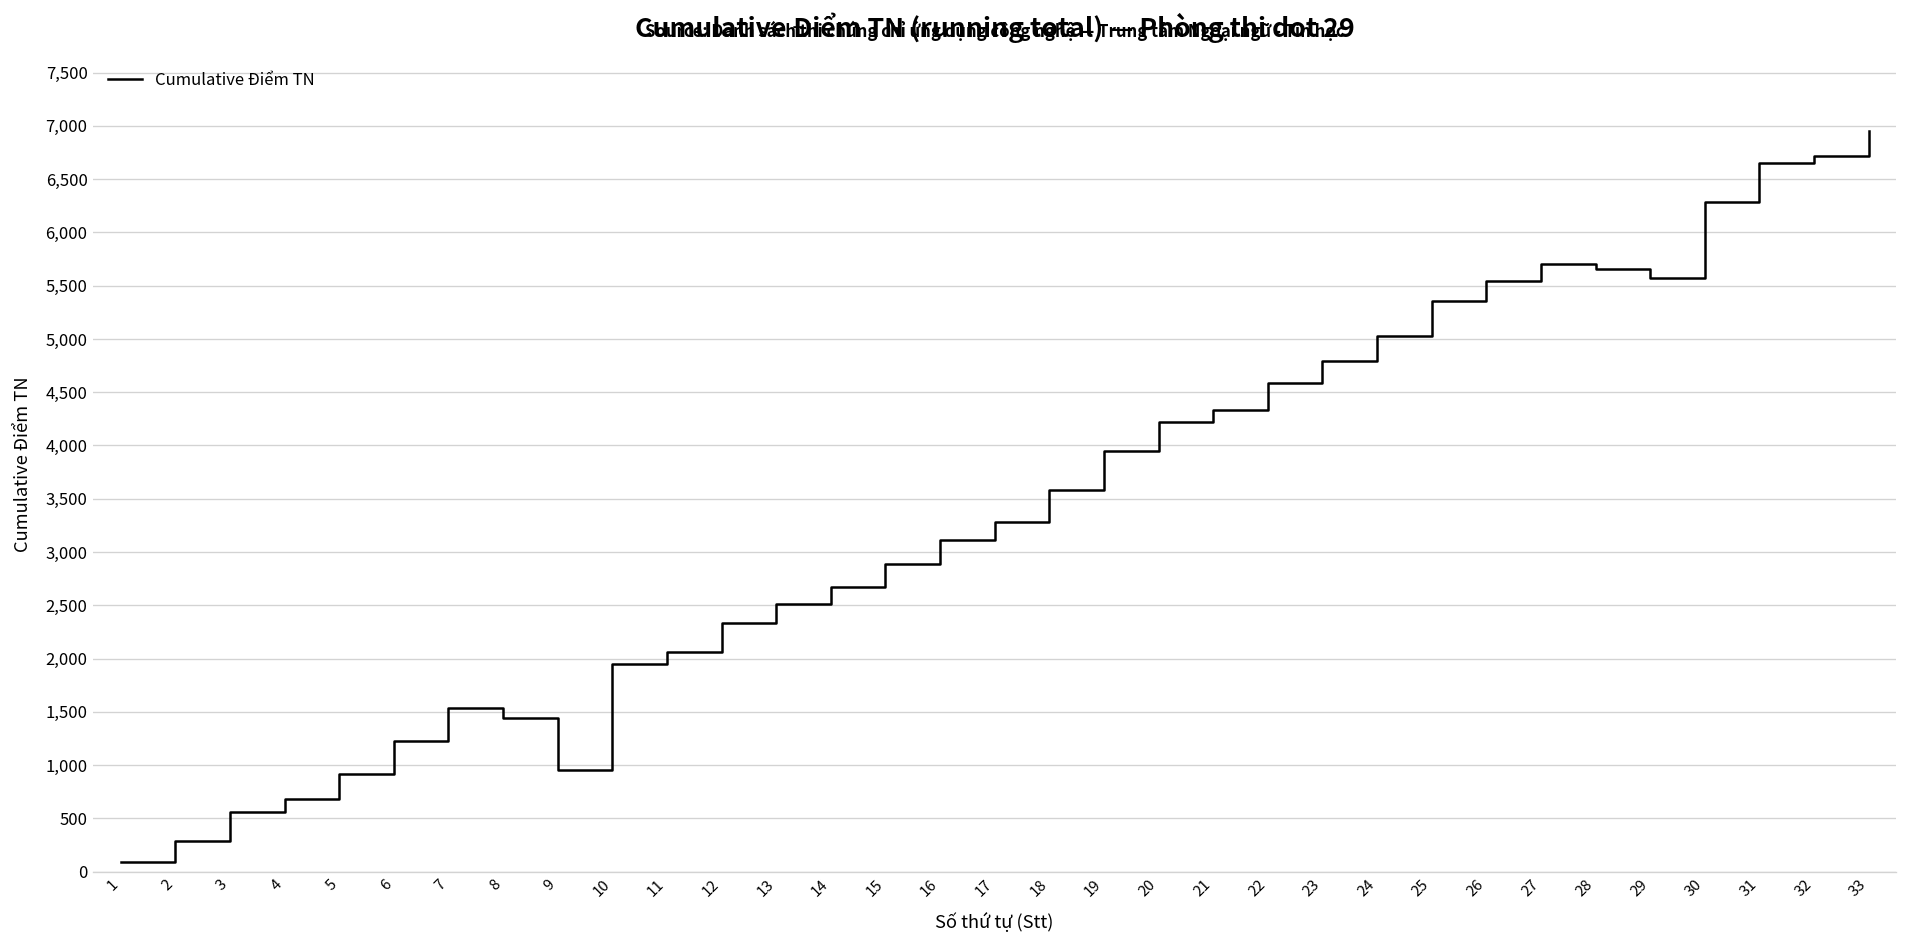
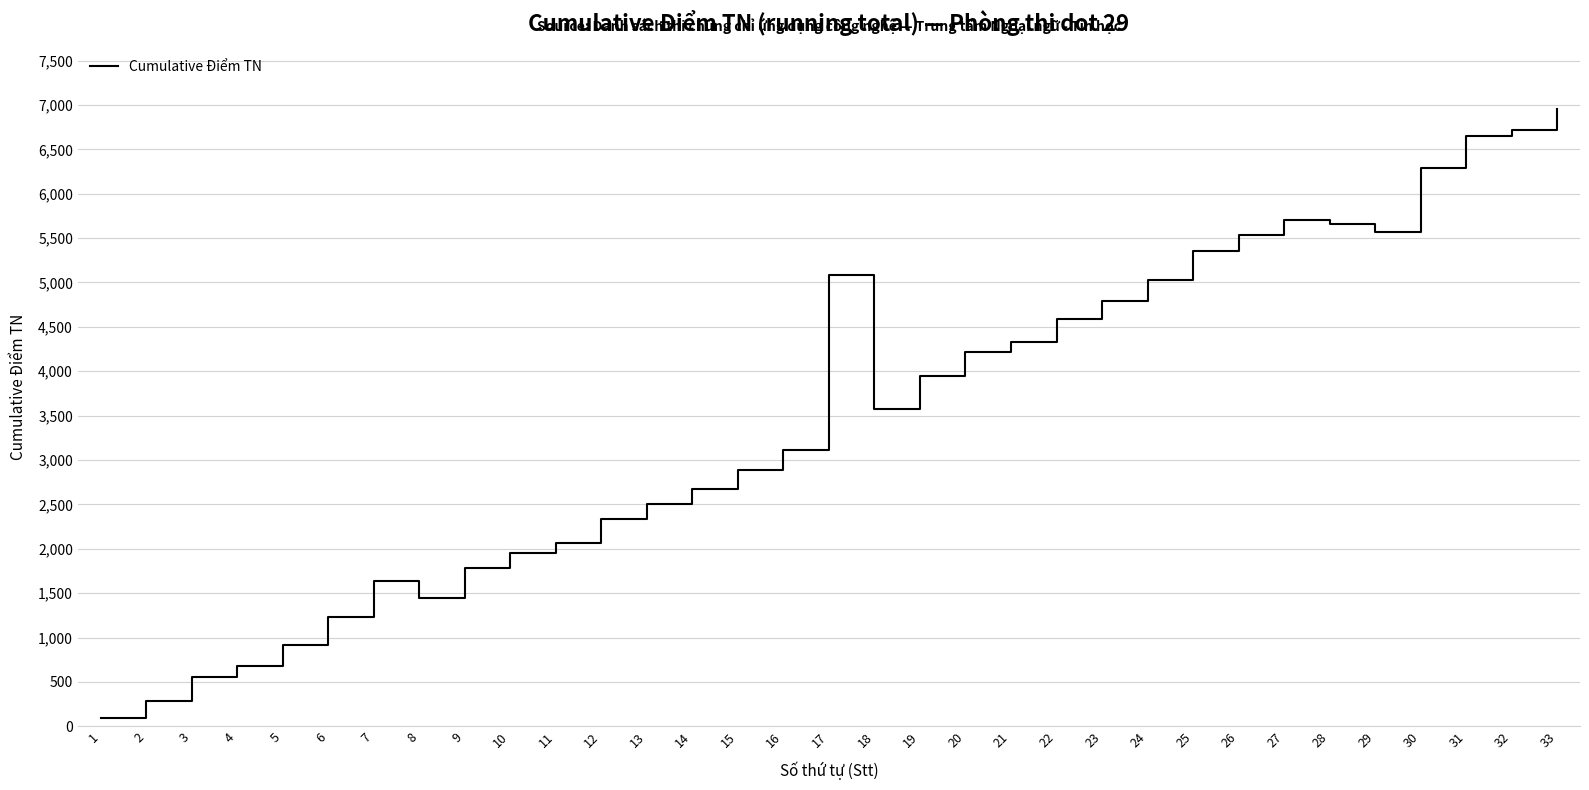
7: 1,500 -> 1,600
9: 1,000 -> 1,800
17: 3,300 -> 5,100
